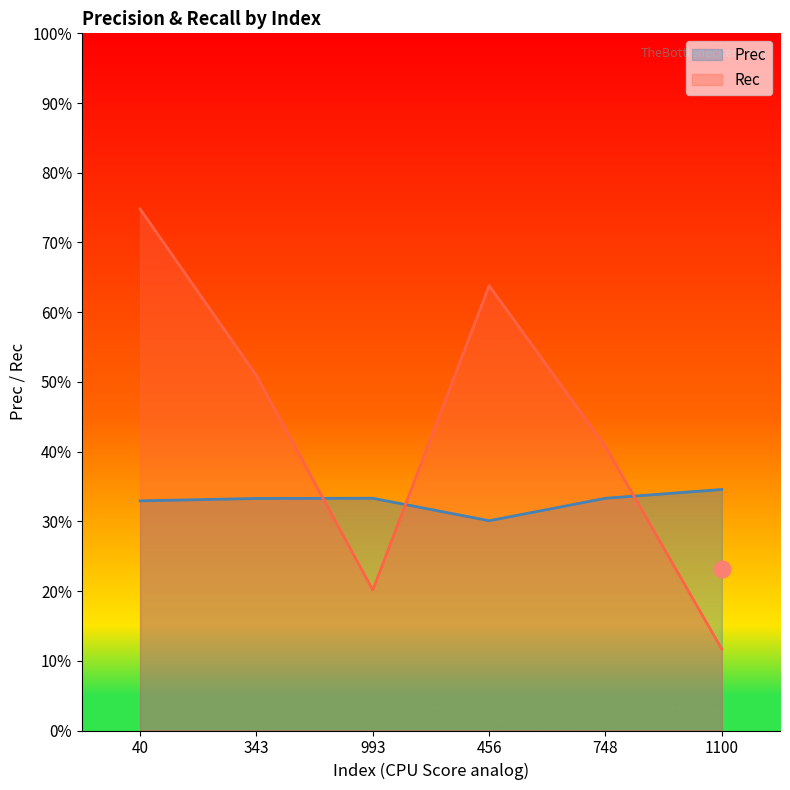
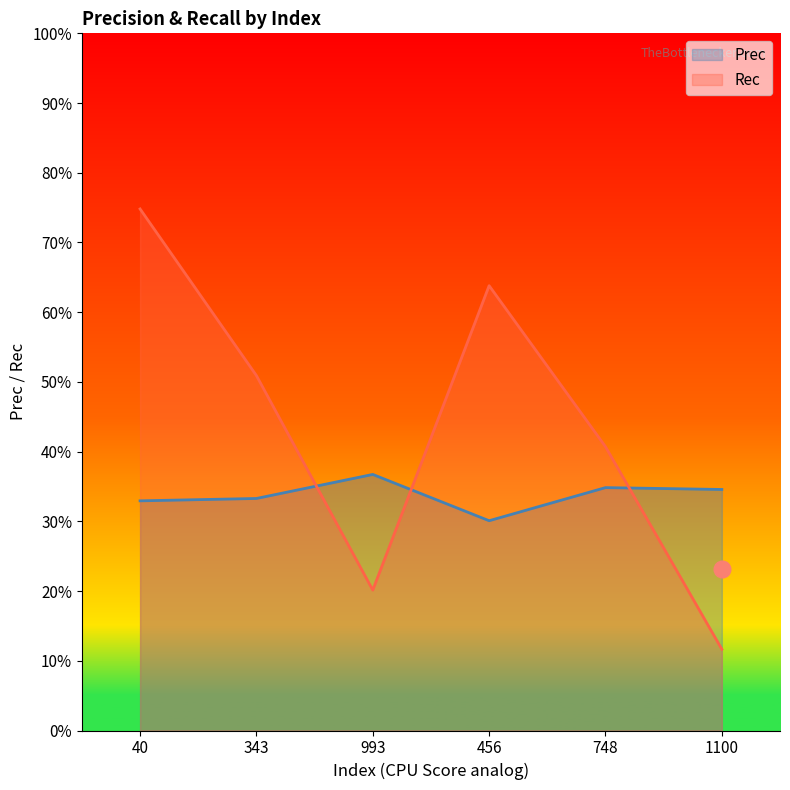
Prec, 993: 33% -> 37%
Prec, 748: 33% -> 35%
